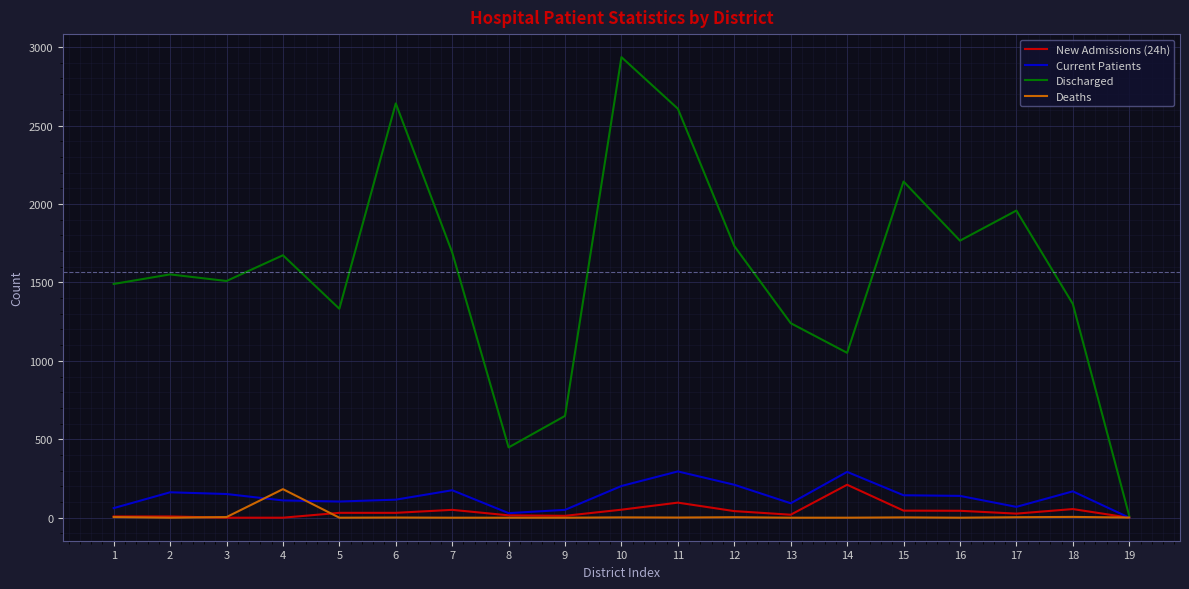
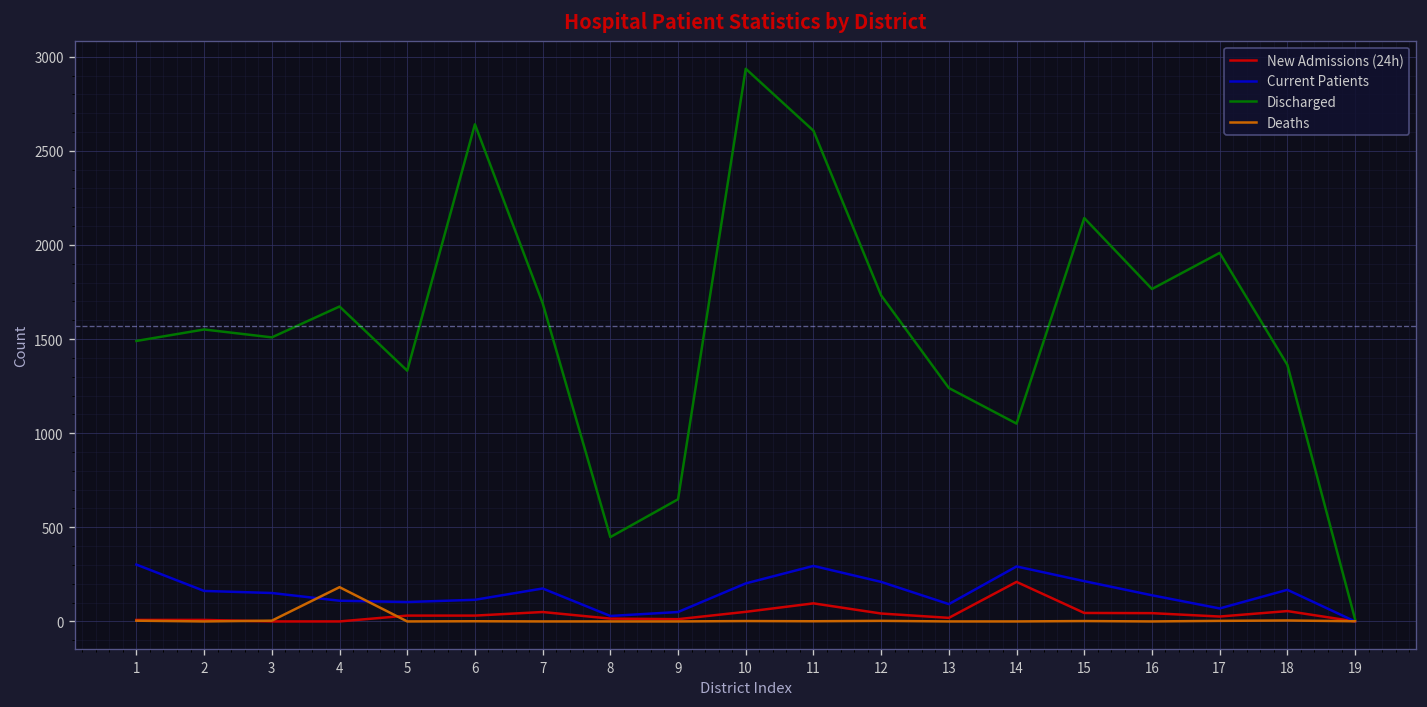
Current Patients, 1: 60 -> 300
Current Patients, 15: 140 -> 210
